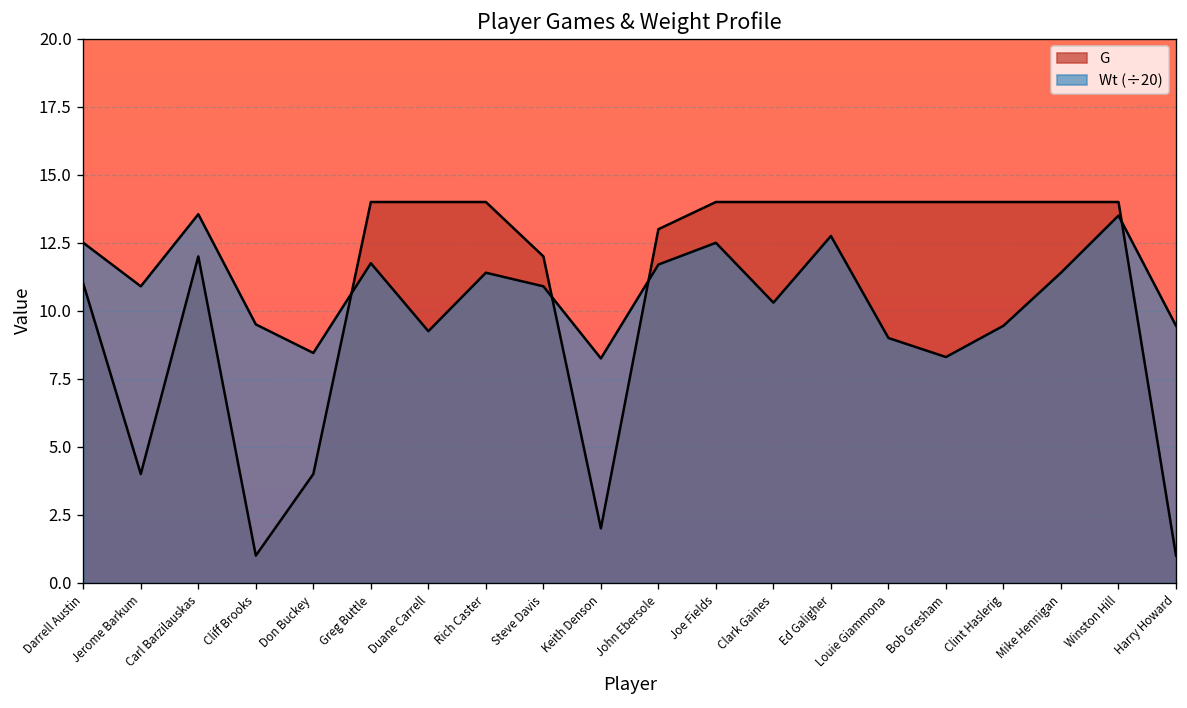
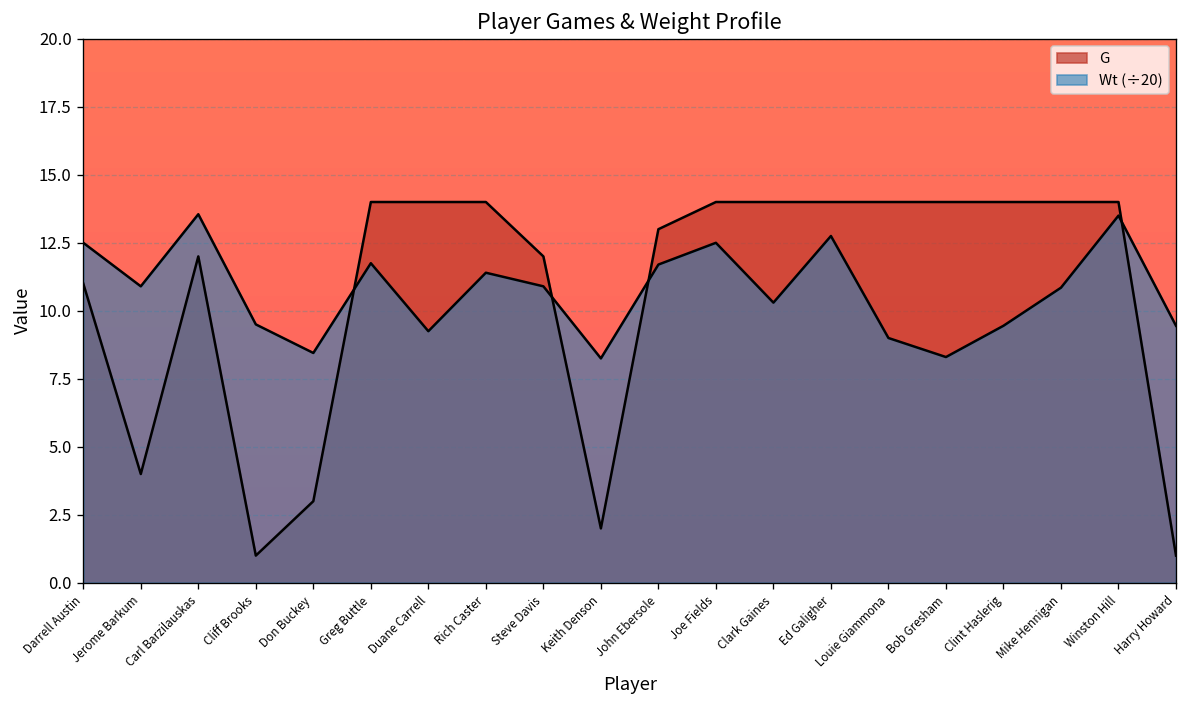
G, Don Buckey: 4 -> 3
Wt (÷20), Mike Hennigan: 11.4 -> 10.9
